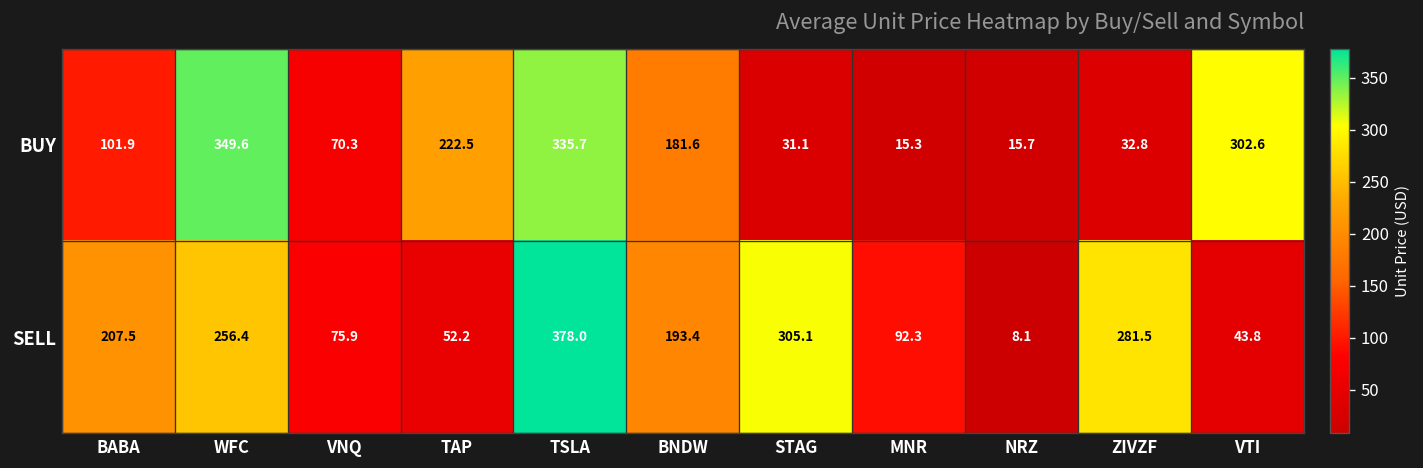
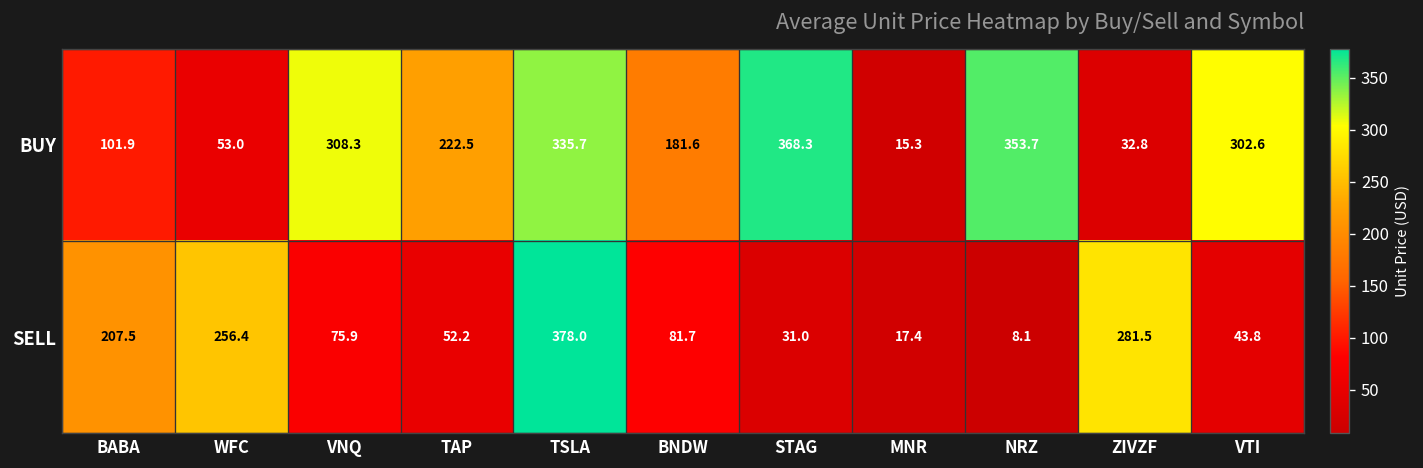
BUY, WFC: 349.6 -> 53.0
BUY, VNQ: 70.3 -> 308.3
BUY, STAG: 31.1 -> 368.3
BUY, NRZ: 15.7 -> 353.7
SELL, BNDW: 193.4 -> 81.7
SELL, STAG: 305.1 -> 31.0
SELL, MNR: 92.3 -> 17.4
